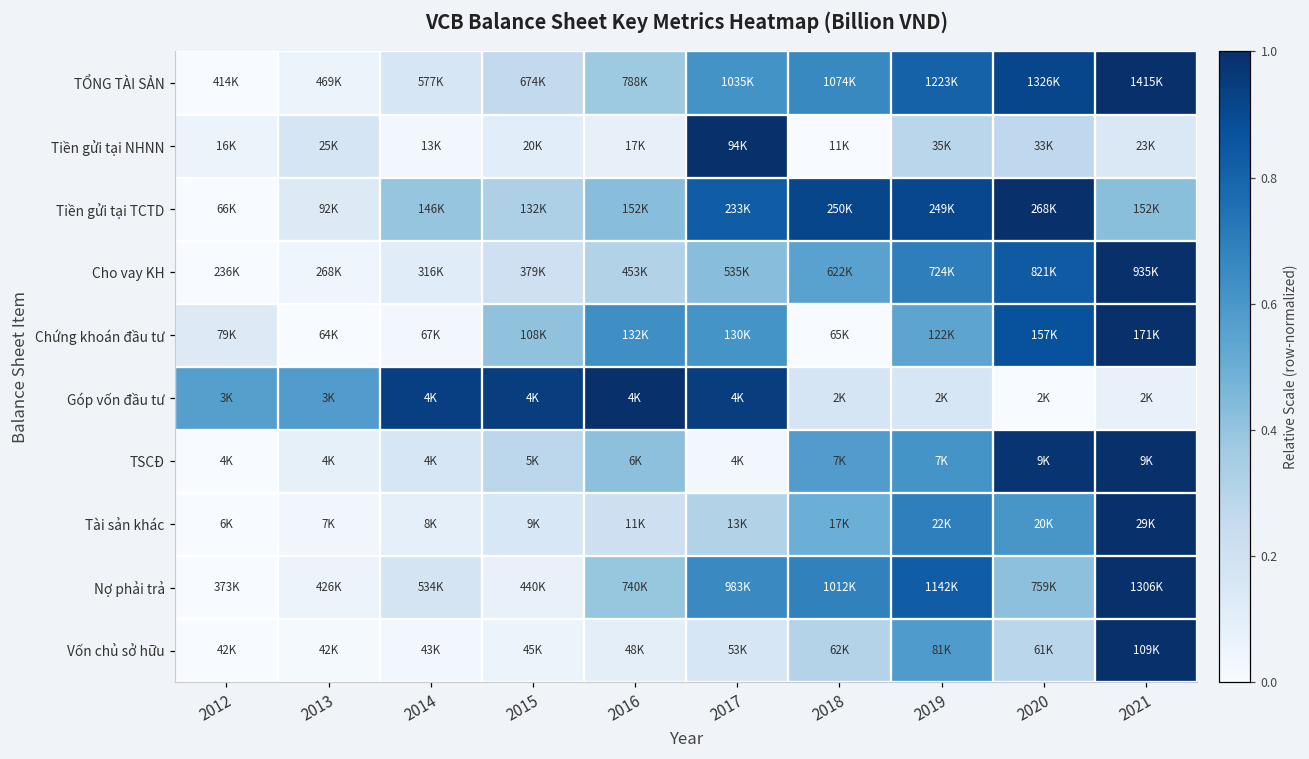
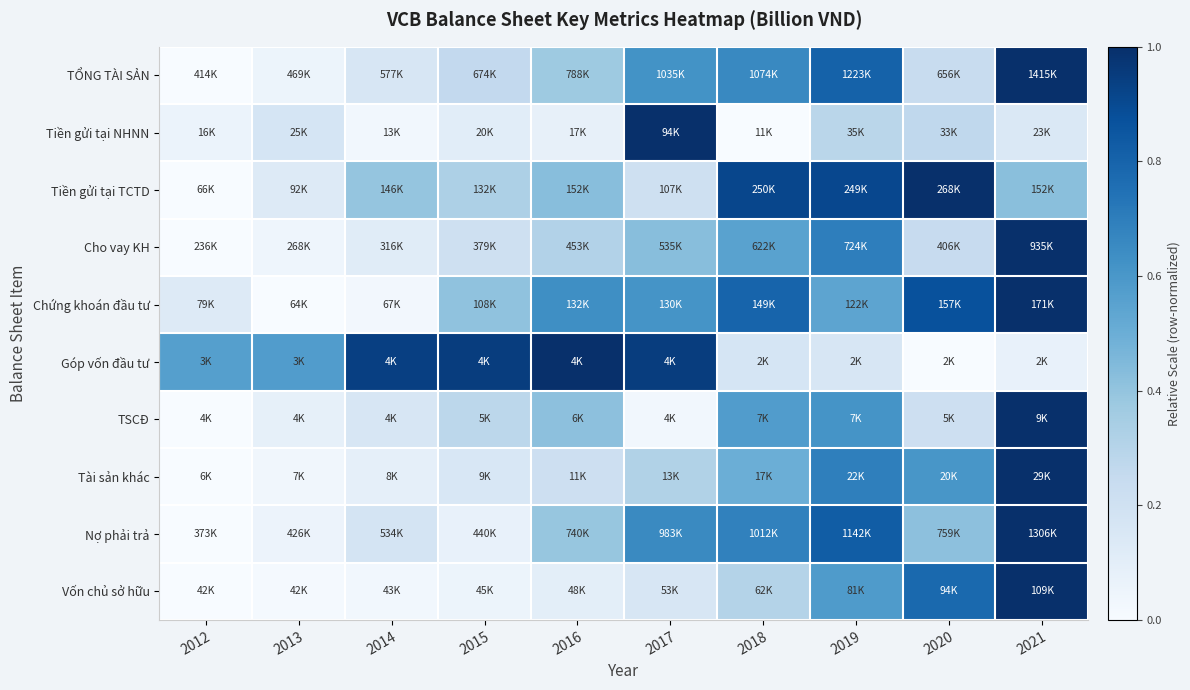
TỔNG TÀI SẢN, 2020: 1326K -> 656K
Tiền gửi tại TCTD, 2017: 233K -> 107K
Cho vay KH, 2020: 821K -> 406K
Chứng khoán đầu tư, 2018: 65K -> 149K
TSCĐ, 2020: 9K -> 5K
Vốn chủ sở hữu, 2020: 61K -> 94K
